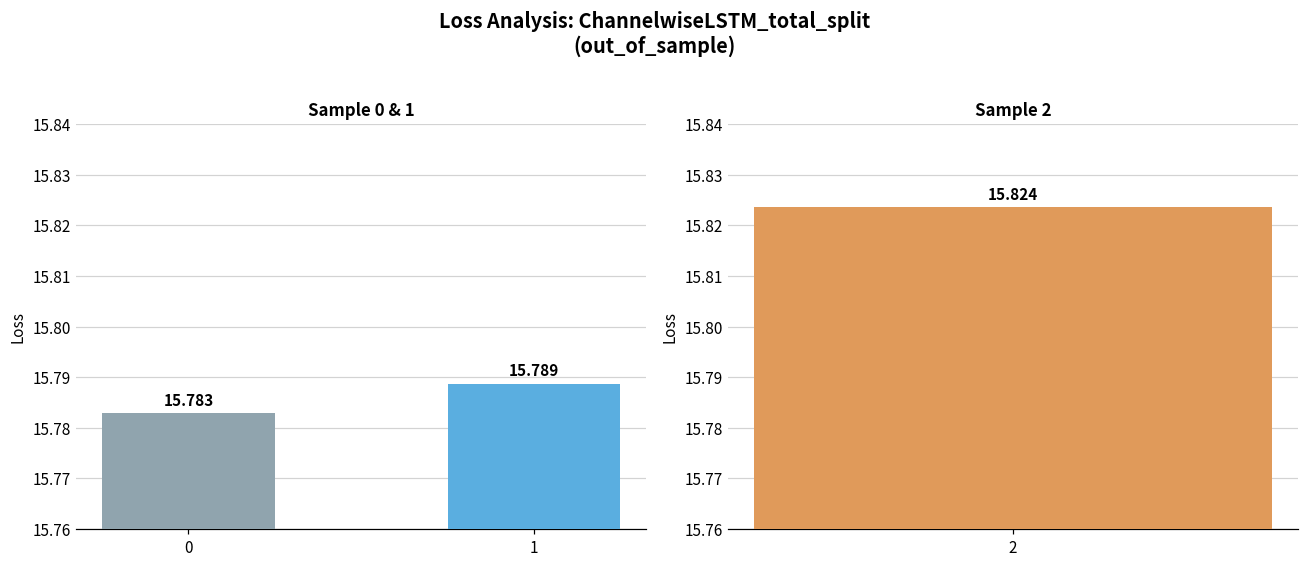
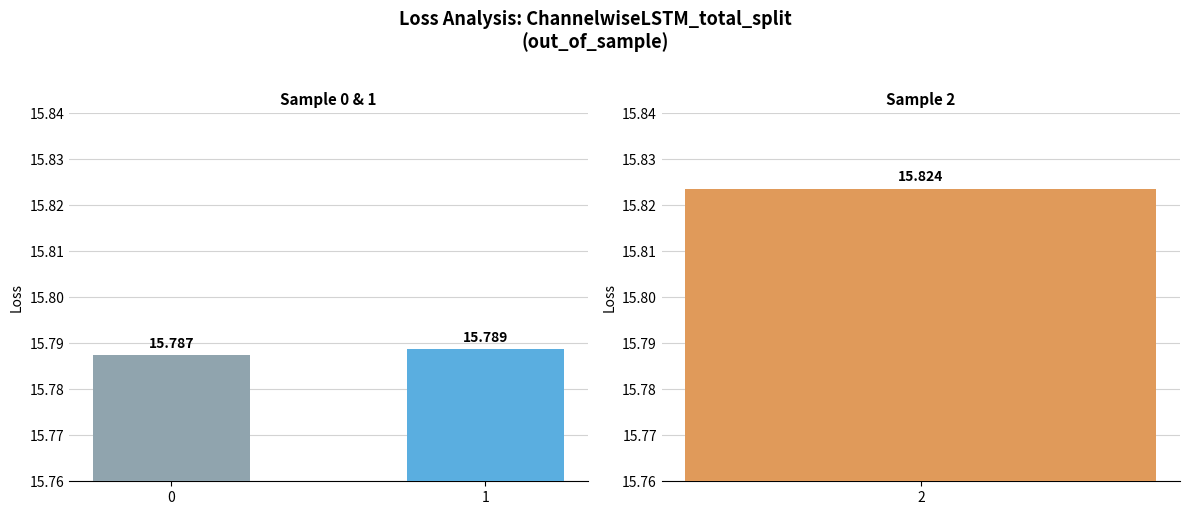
Sample 0 & 1, 0: 15.783 -> 15.787
